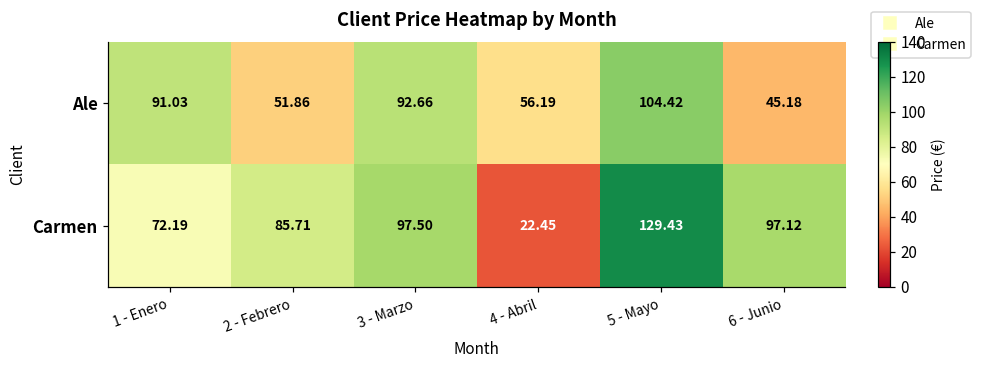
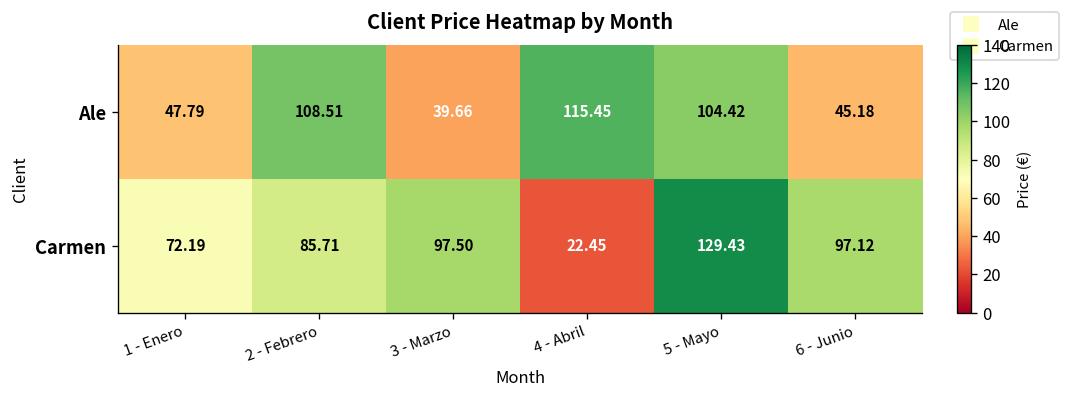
Ale, 1 - Enero: 91.03 -> 47.79
Ale, 2 - Febrero: 51.86 -> 108.51
Ale, 3 - Marzo: 92.66 -> 39.66
Ale, 4 - Abril: 56.19 -> 115.45
